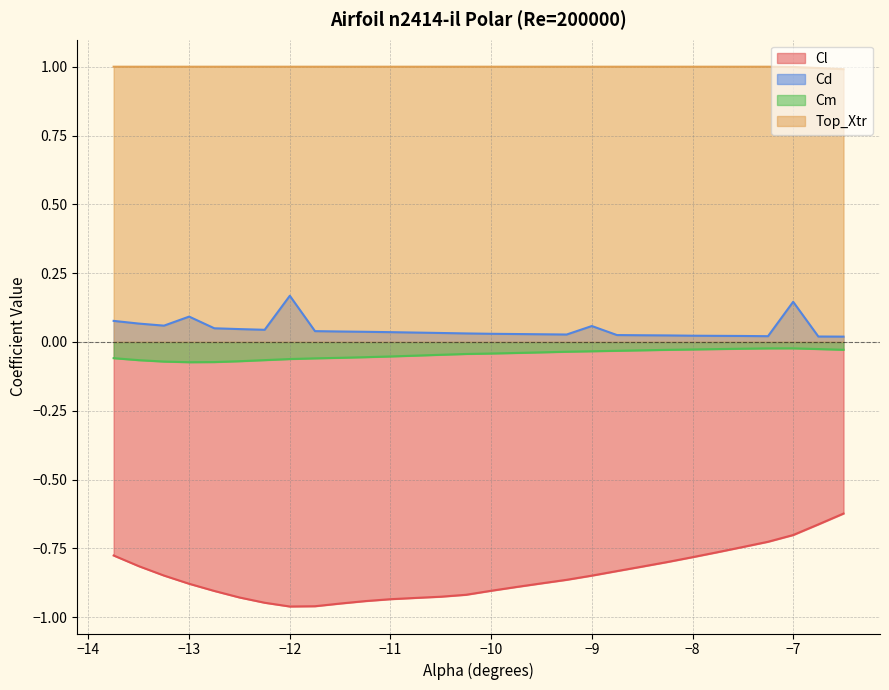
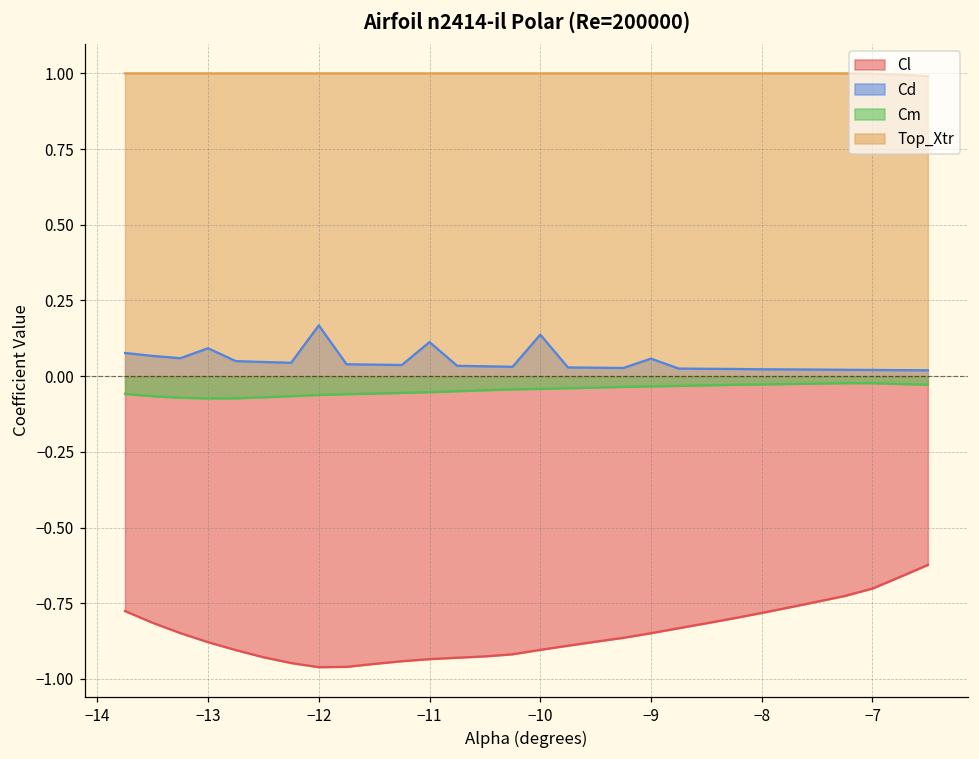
Cd, −11: 0.04 -> 0.11
Cd, −10: 0.03 -> 0.14
Cd, −7: 0.15 -> 0.02
